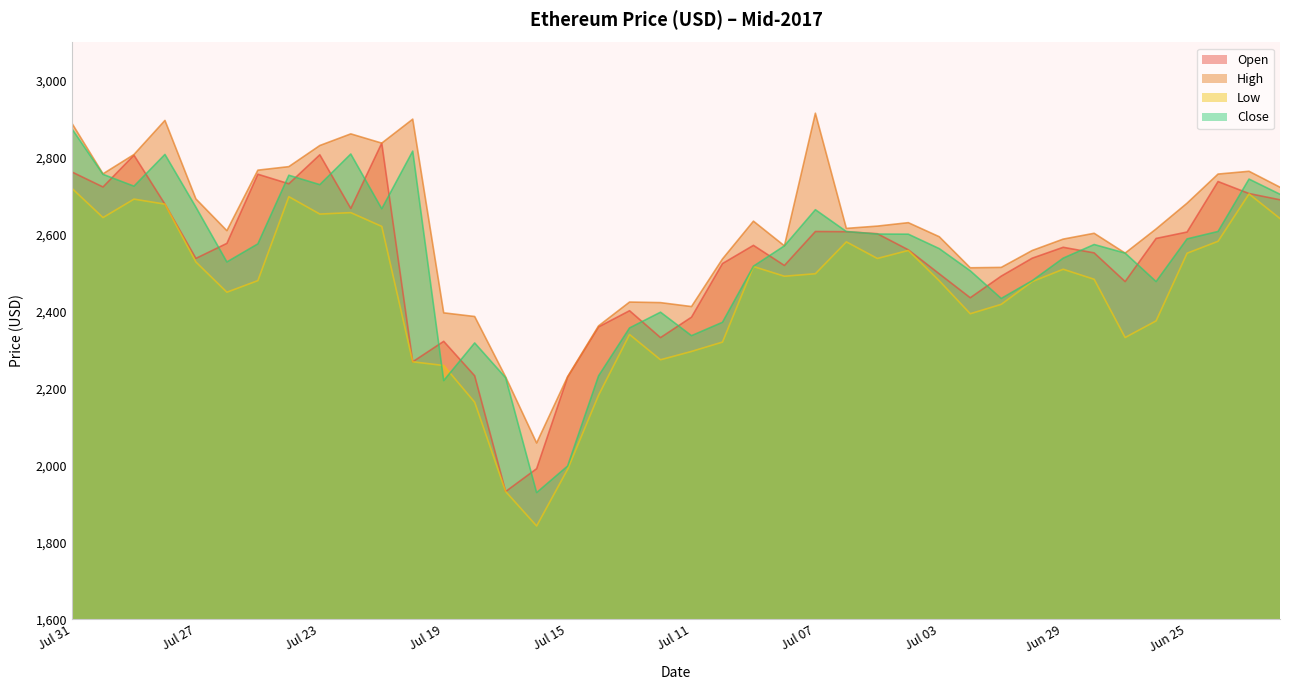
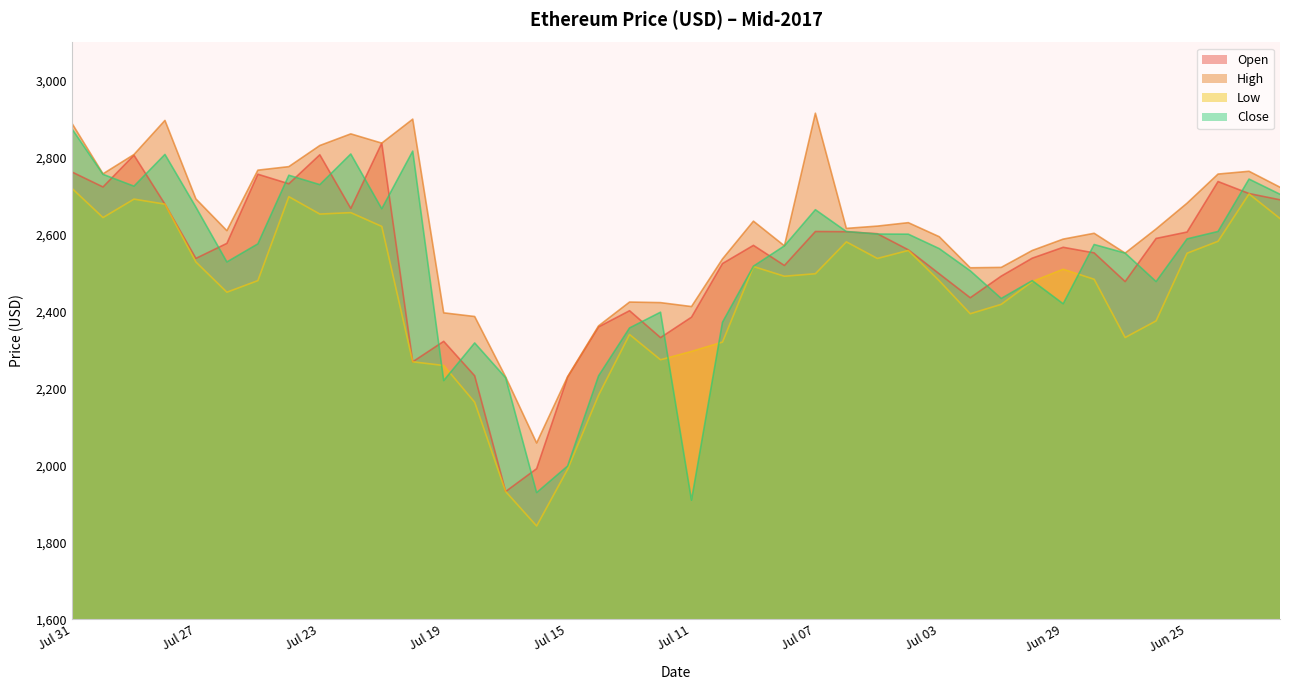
Close, Jul 11: 2,340 -> 1,910
Close, Jun 29: 2,540 -> 2,420
